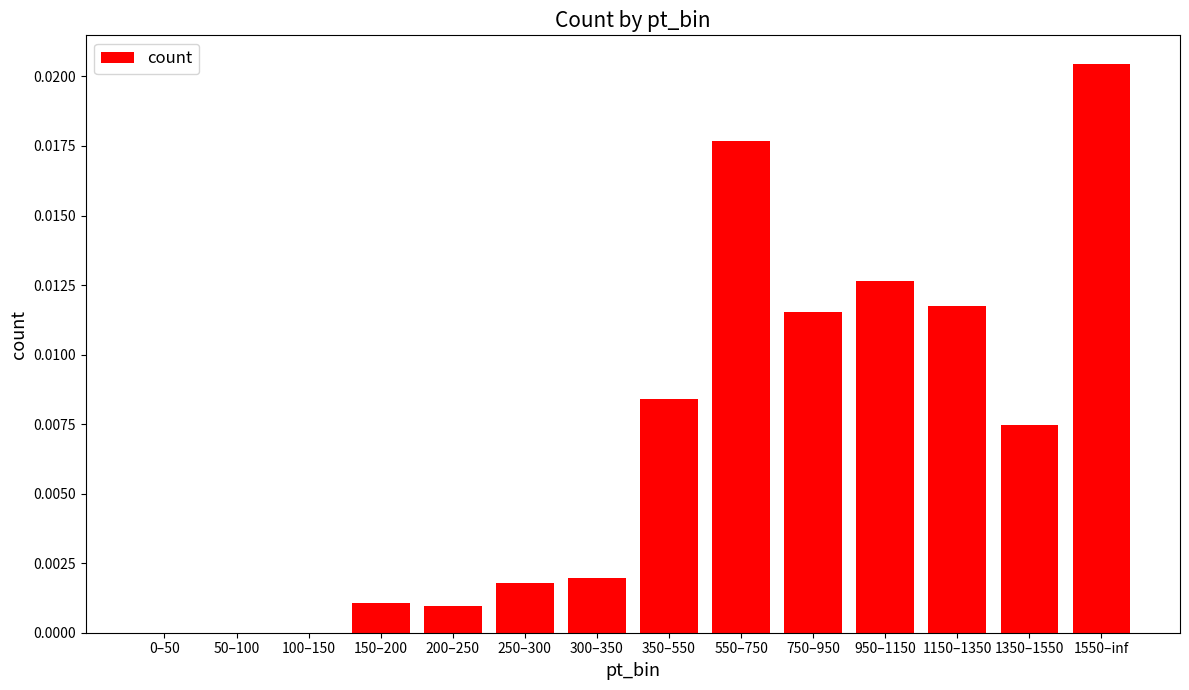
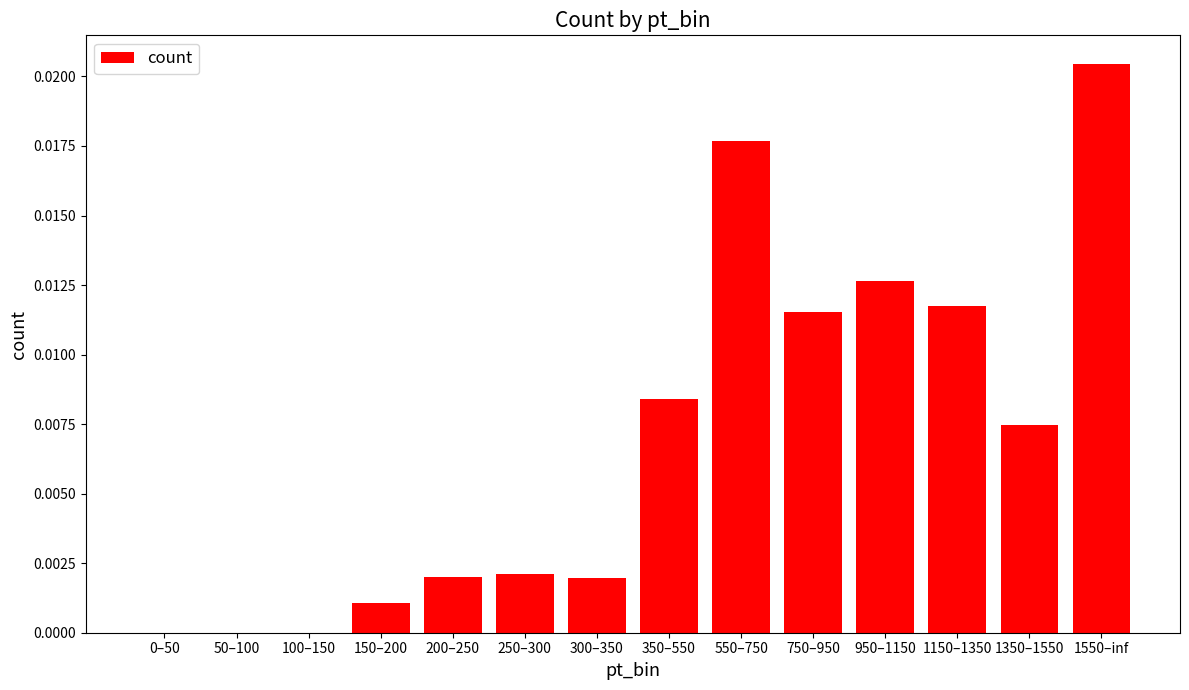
200–250: 0.0009 -> 0.0020
250–300: 0.0018 -> 0.0021
